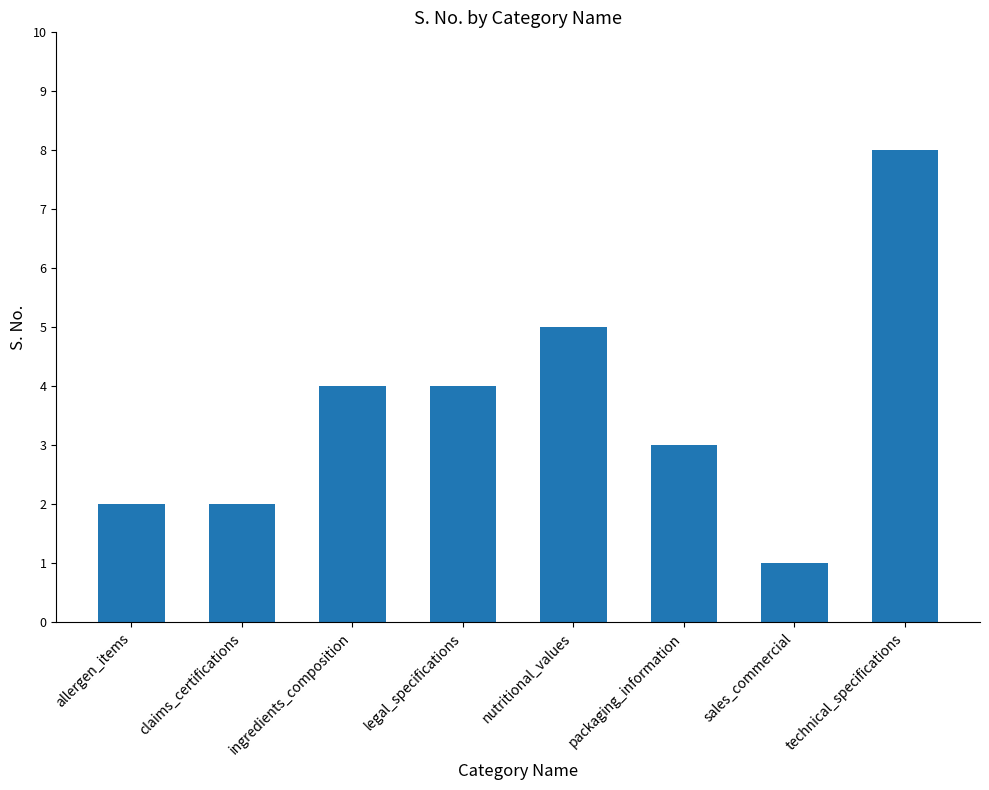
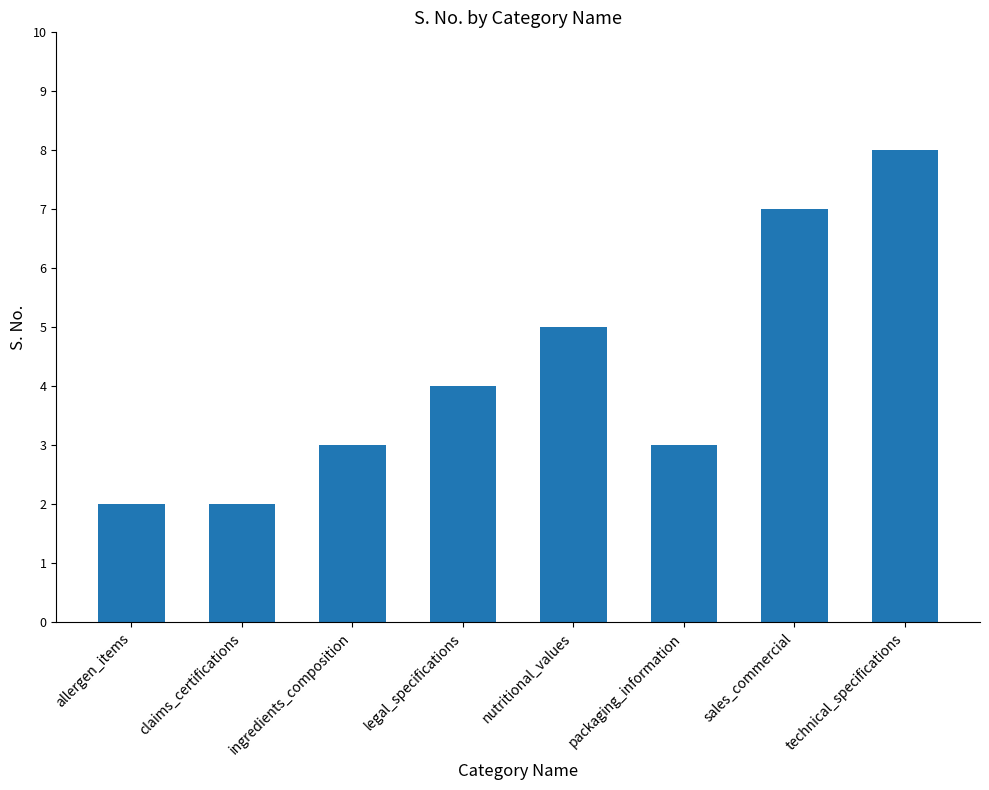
ingredients_composition: 4 -> 3
sales_commercial: 1 -> 7
